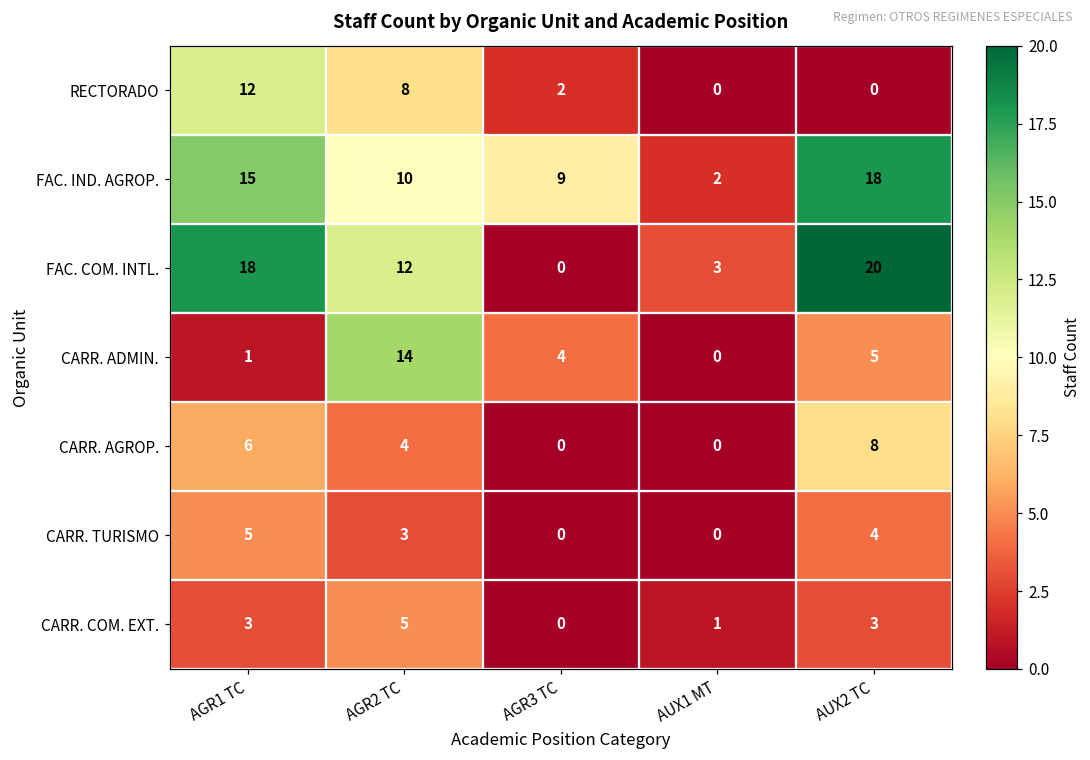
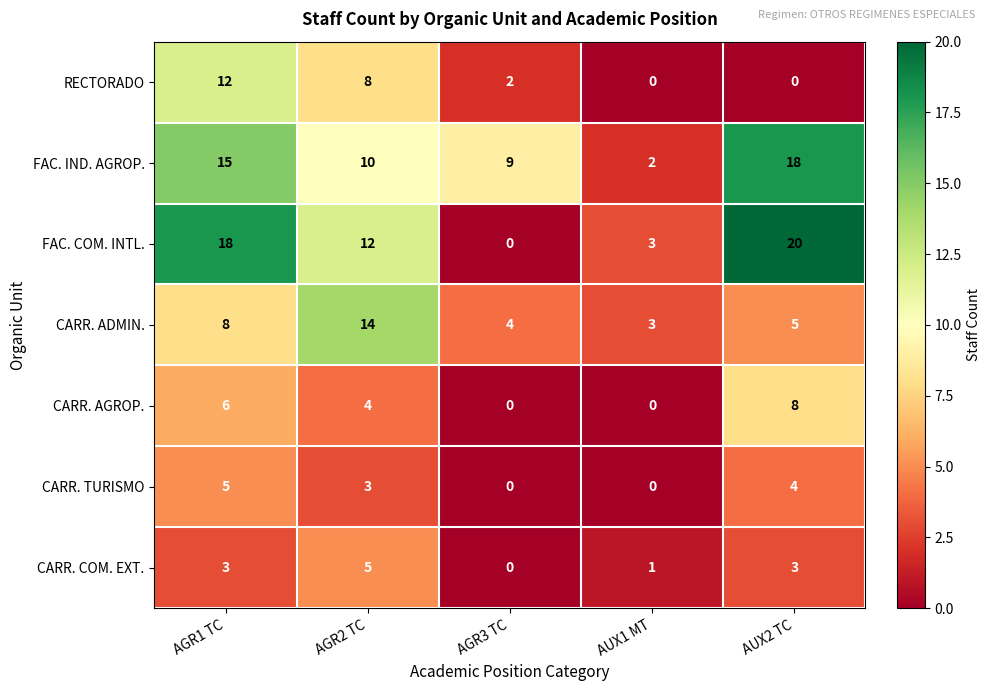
CARR. ADMIN., AGR1 TC: 1 -> 8
CARR. ADMIN., AUX1 MT: 0 -> 3
